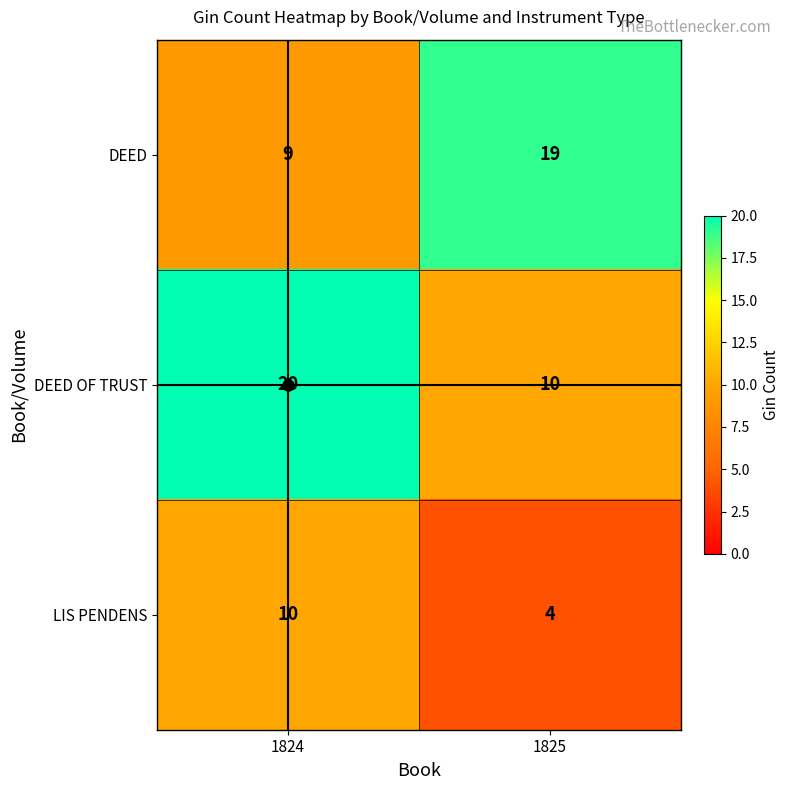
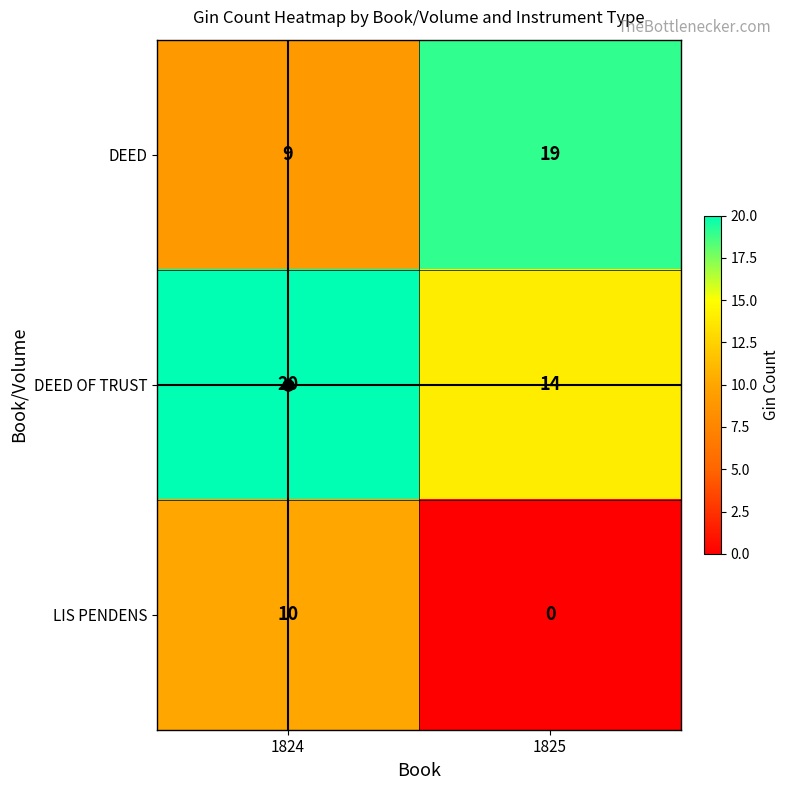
DEED OF TRUST, 1825: 10 -> 14
LIS PENDENS, 1825: 4 -> 0
